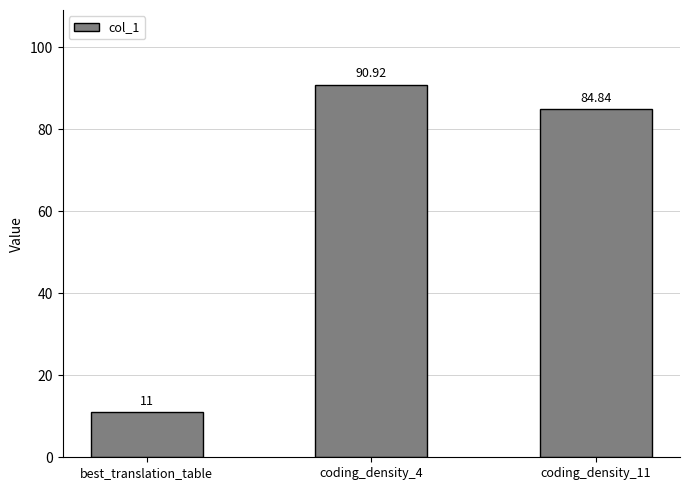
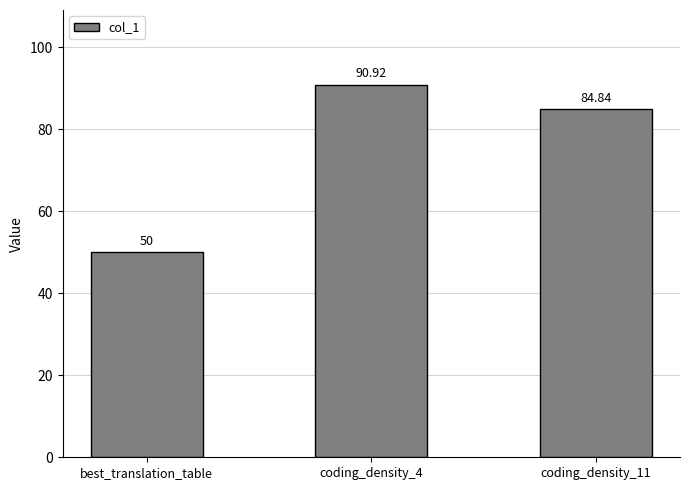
best_translation_table: 11 -> 50
